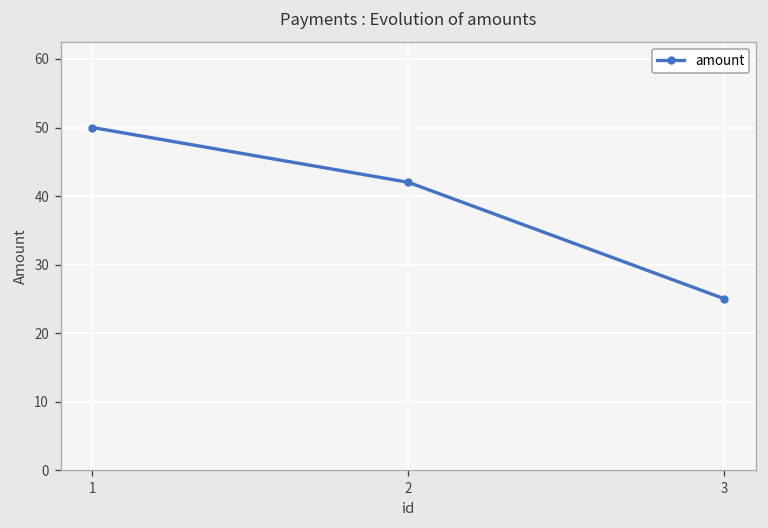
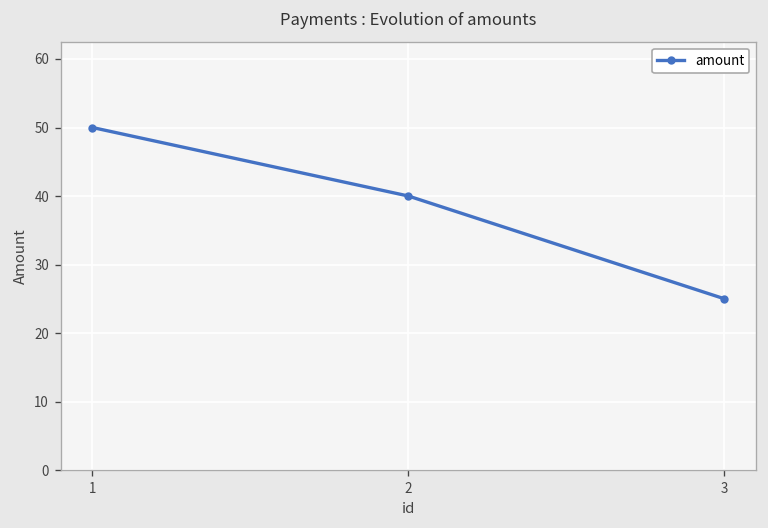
2: 42 -> 40
